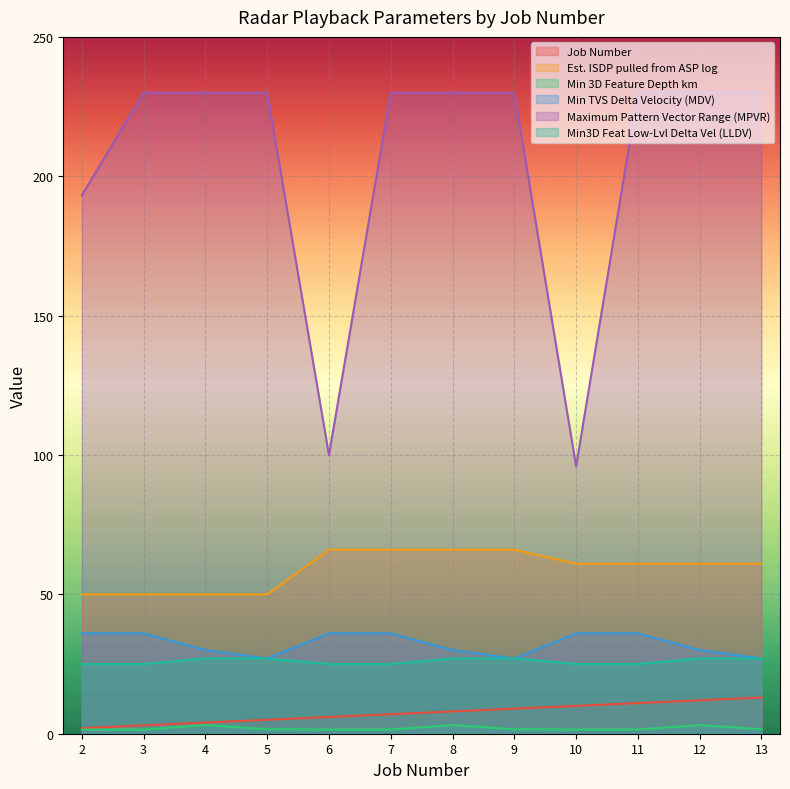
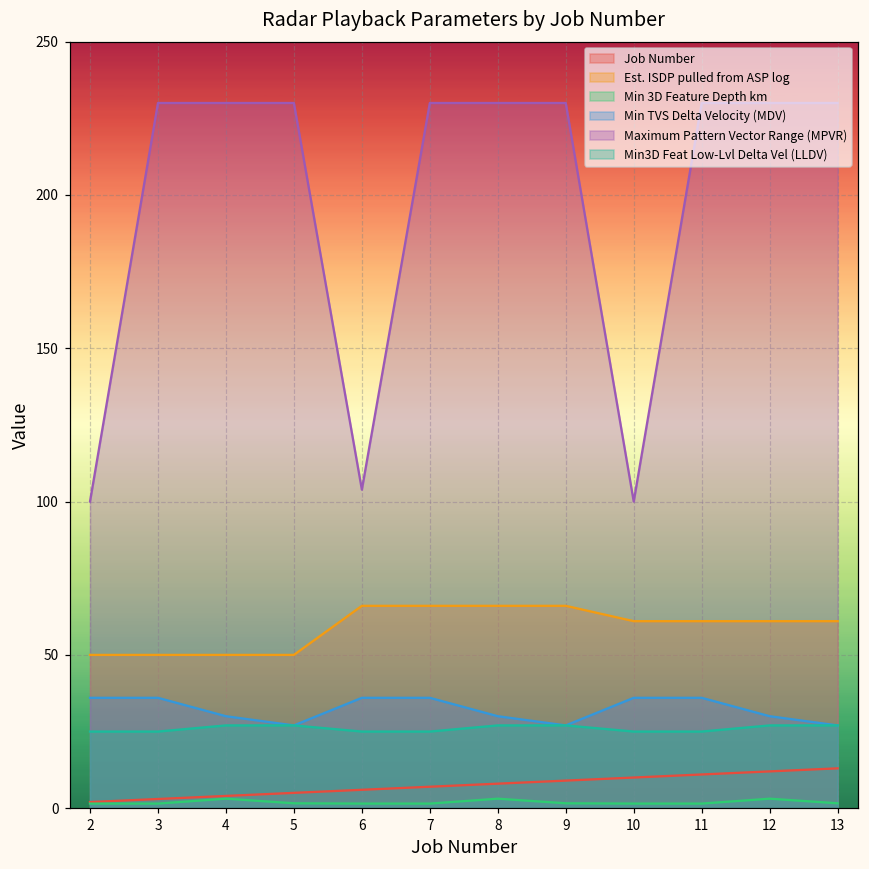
Maximum Pattern Vector Range (MPVR), 2: 193 -> 100
Maximum Pattern Vector Range (MPVR), 6: 100 -> 104
Maximum Pattern Vector Range (MPVR), 10: 96 -> 100
